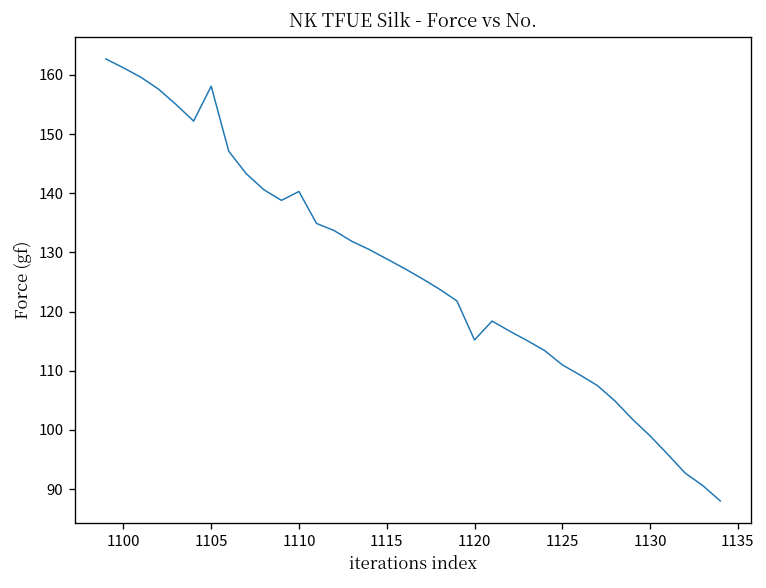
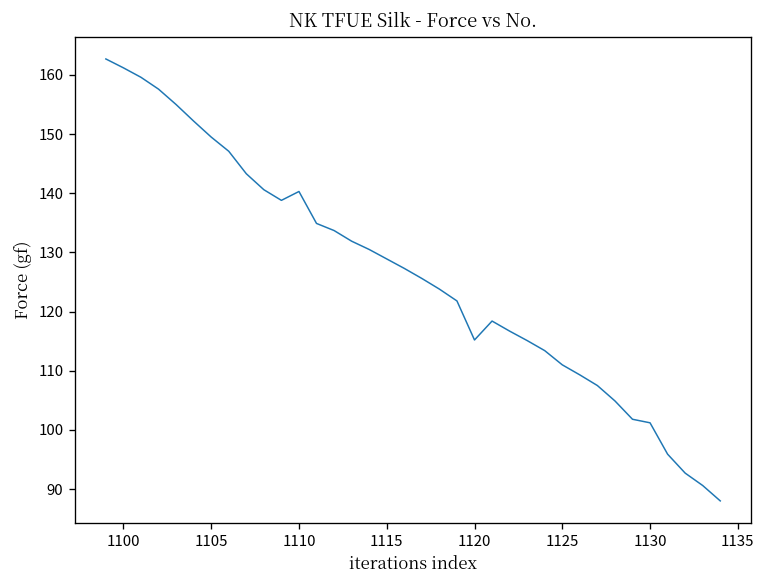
1105: 158 -> 150
1130: 99 -> 101
